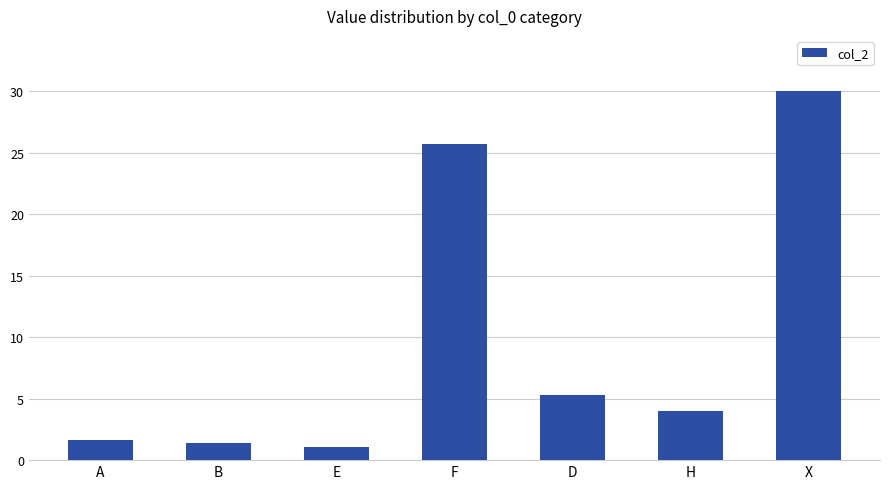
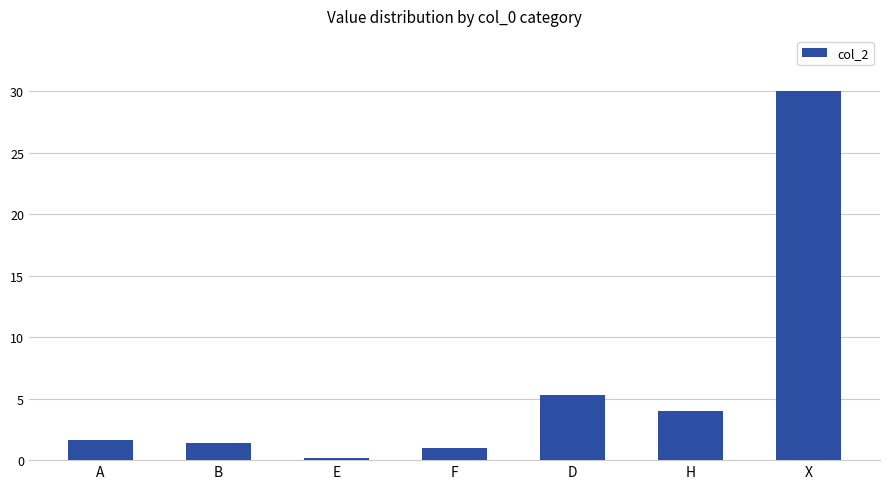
E: 1.1 -> 0.2
F: 25.7 -> 1.0
